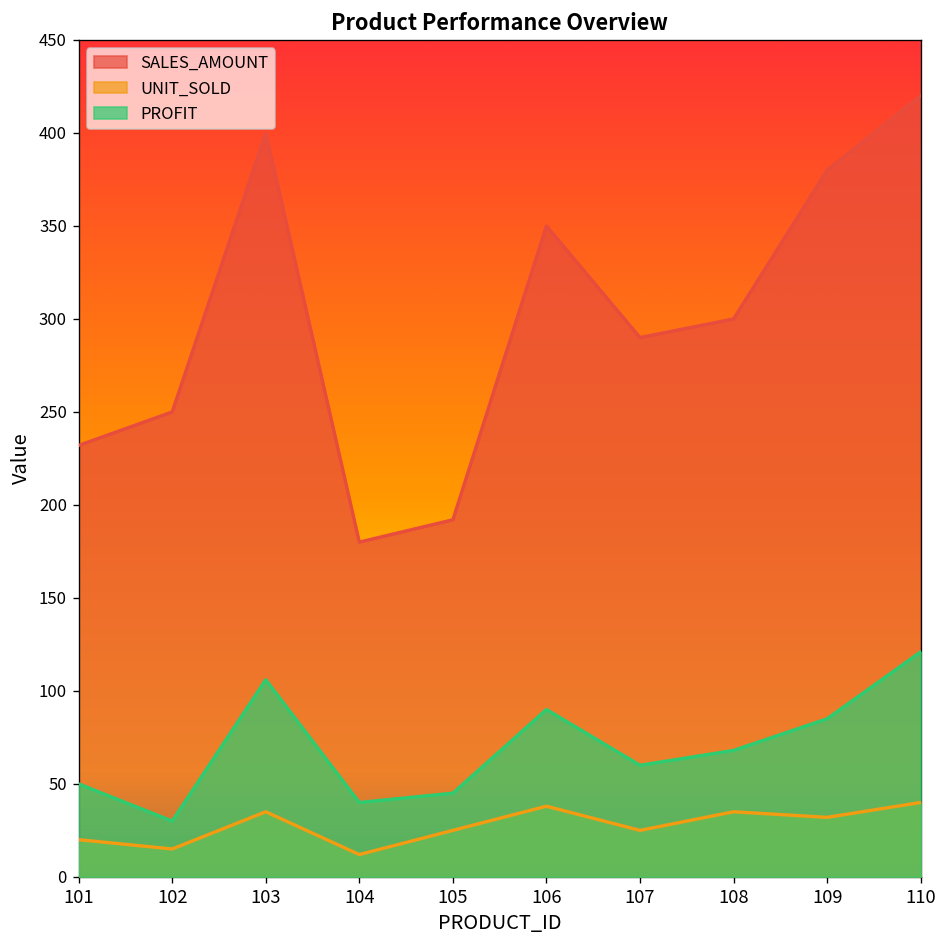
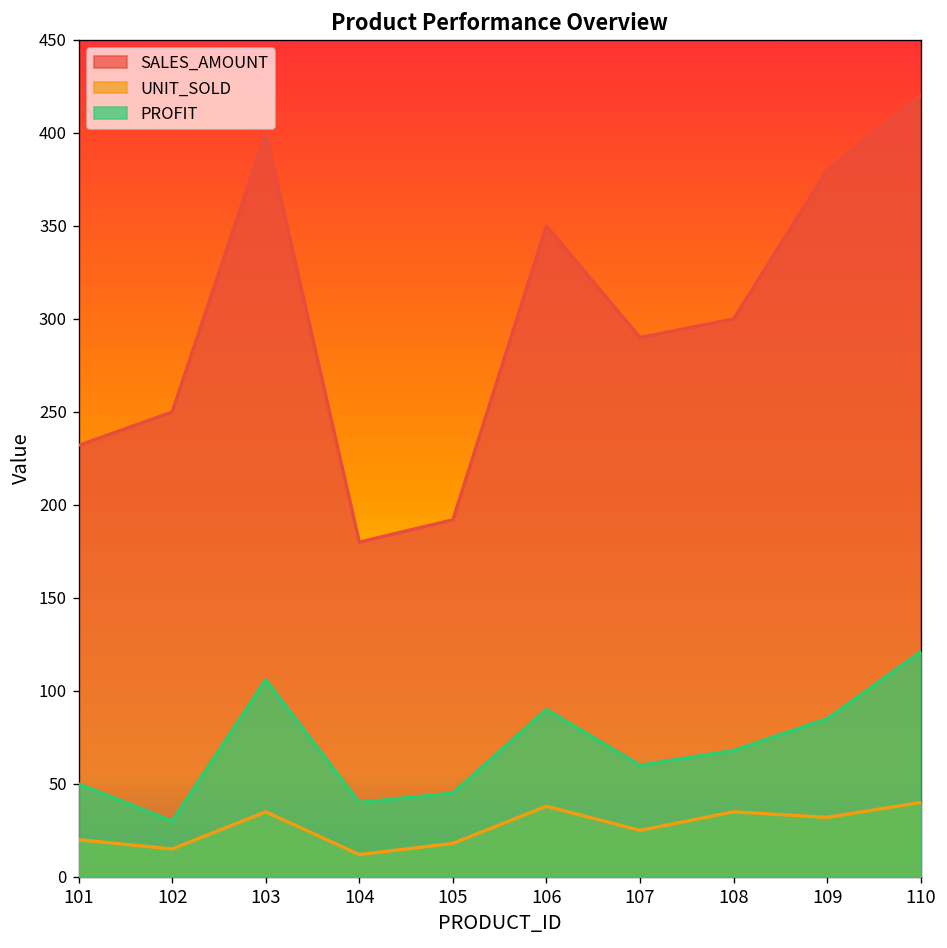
UNIT_SOLD, 105: 25 -> 18
